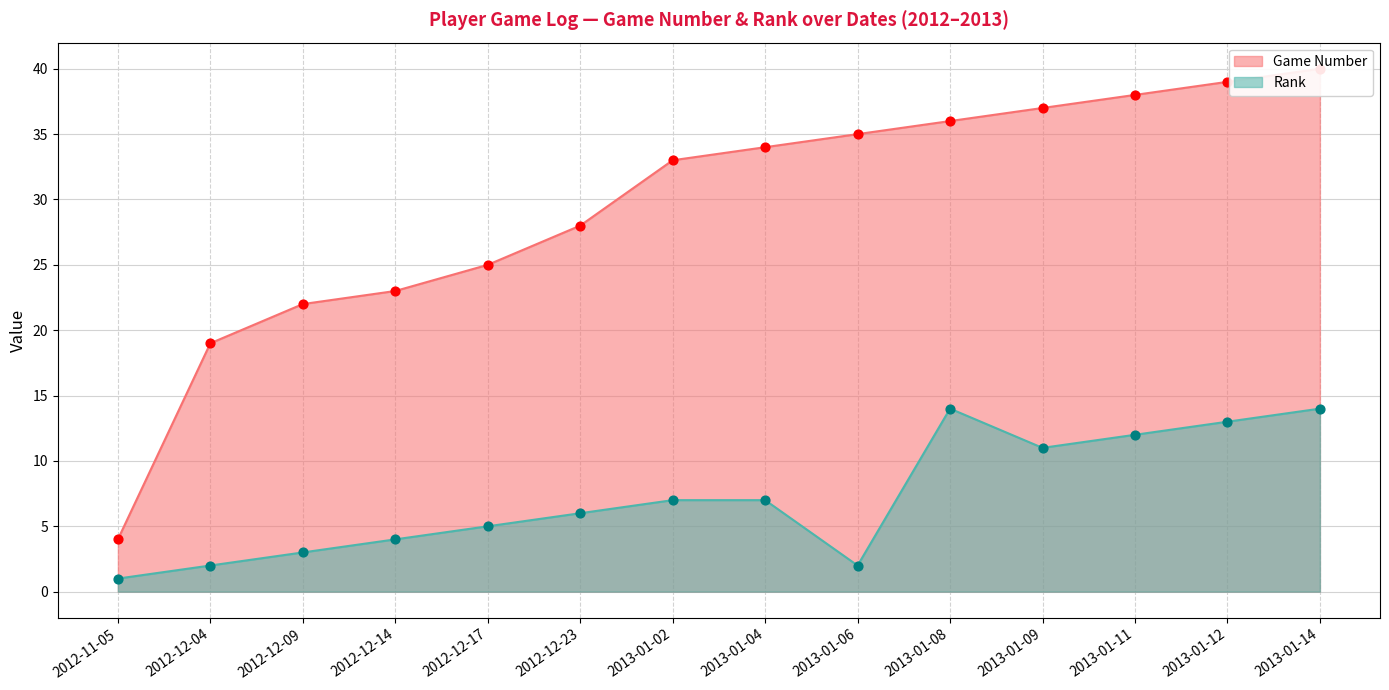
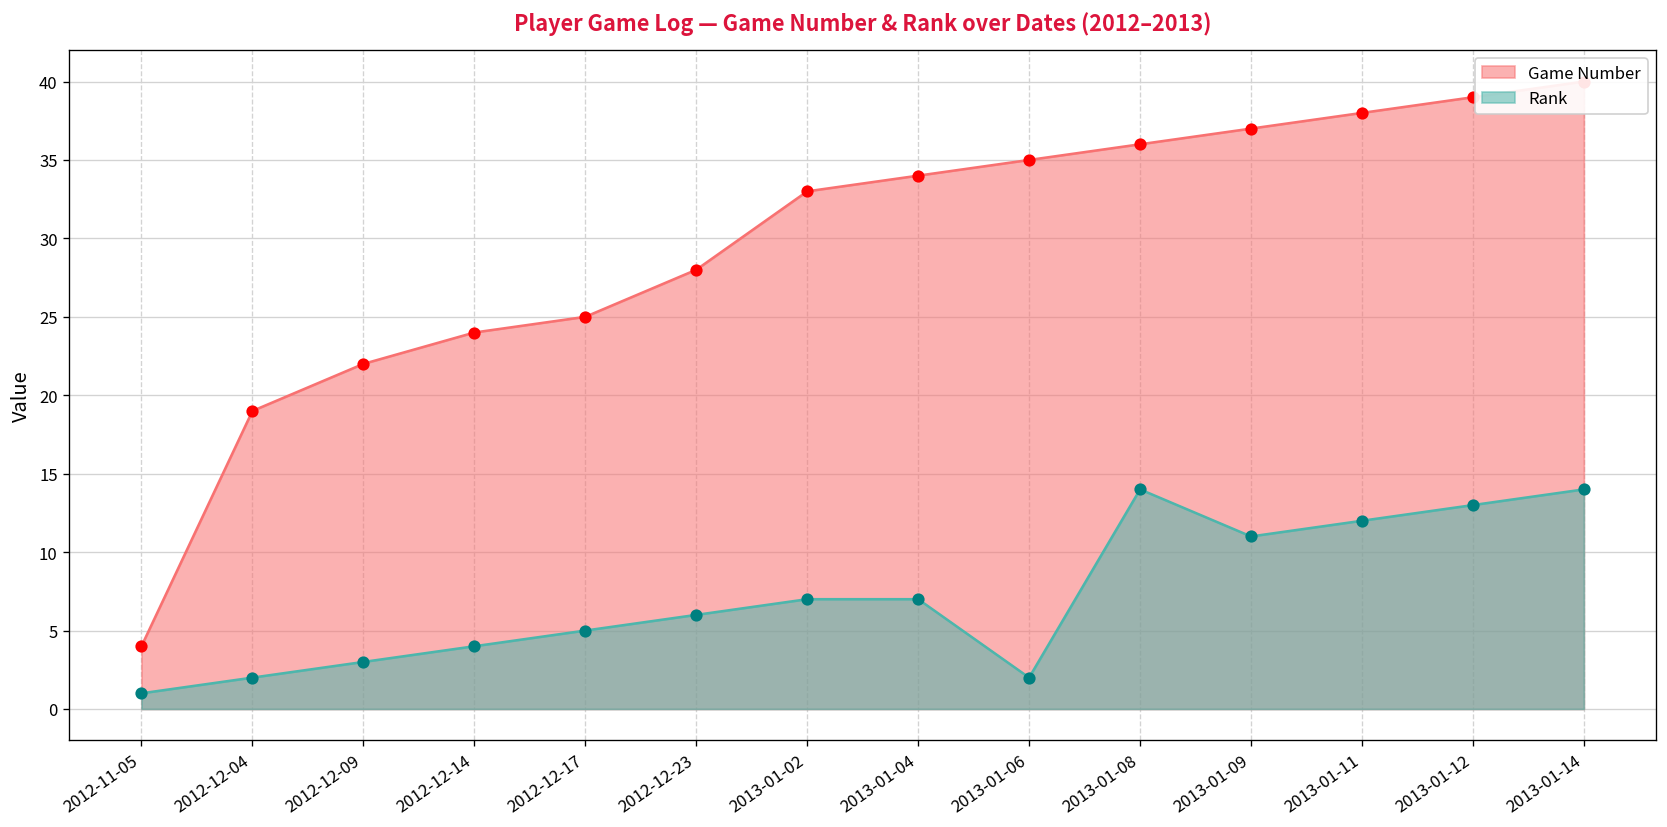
Game Number, 2012-12-14: 23 -> 24
